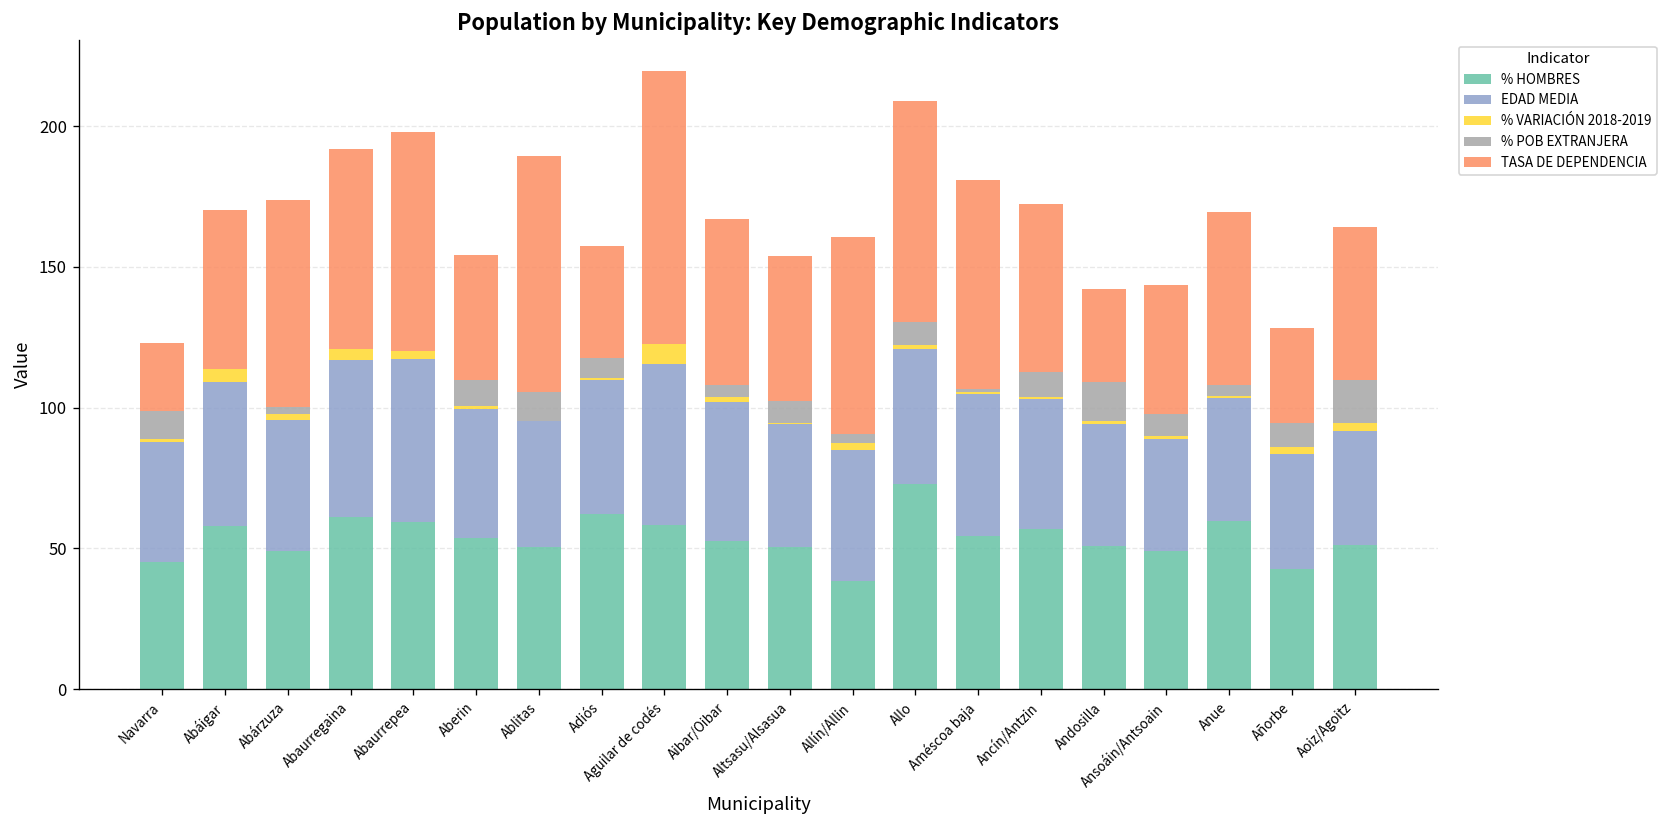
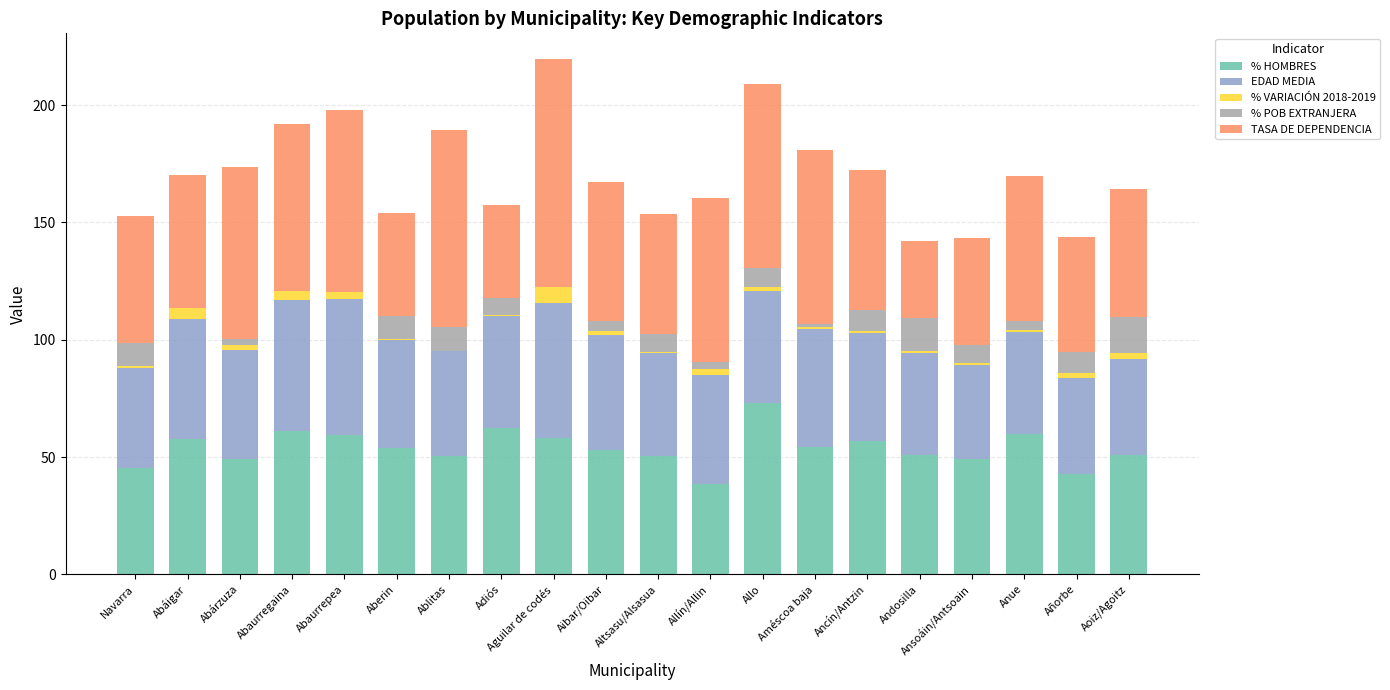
TASA DE DEPENDENCIA, Navarra: 24 -> 54
TASA DE DEPENDENCIA, Añorbe: 34 -> 49
